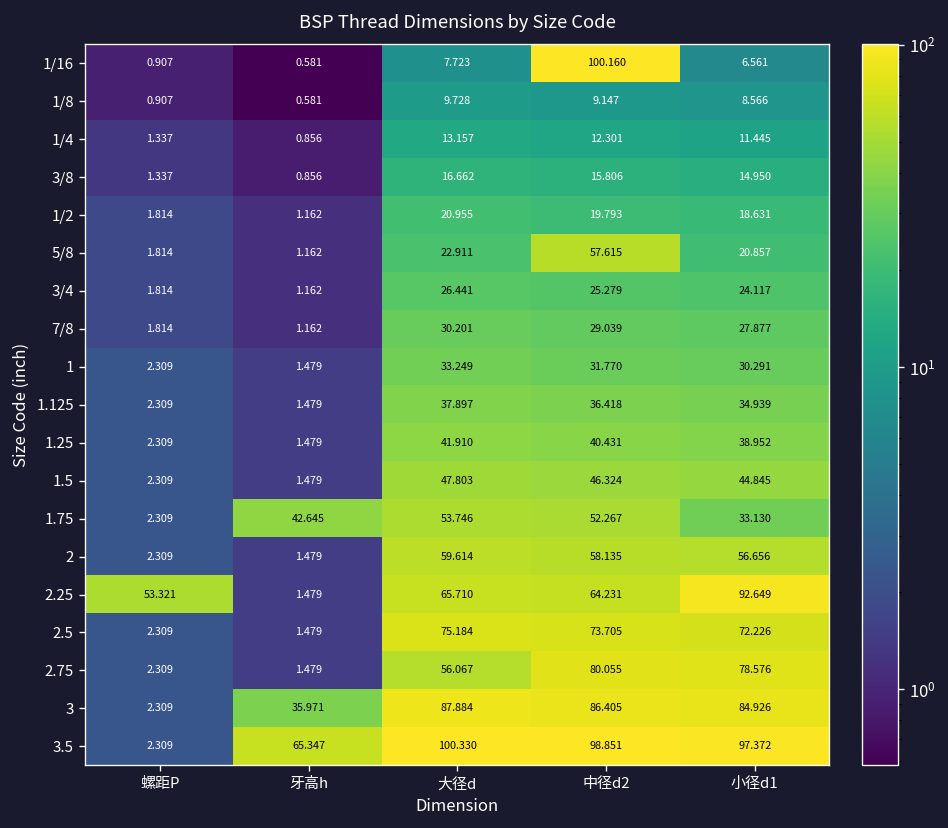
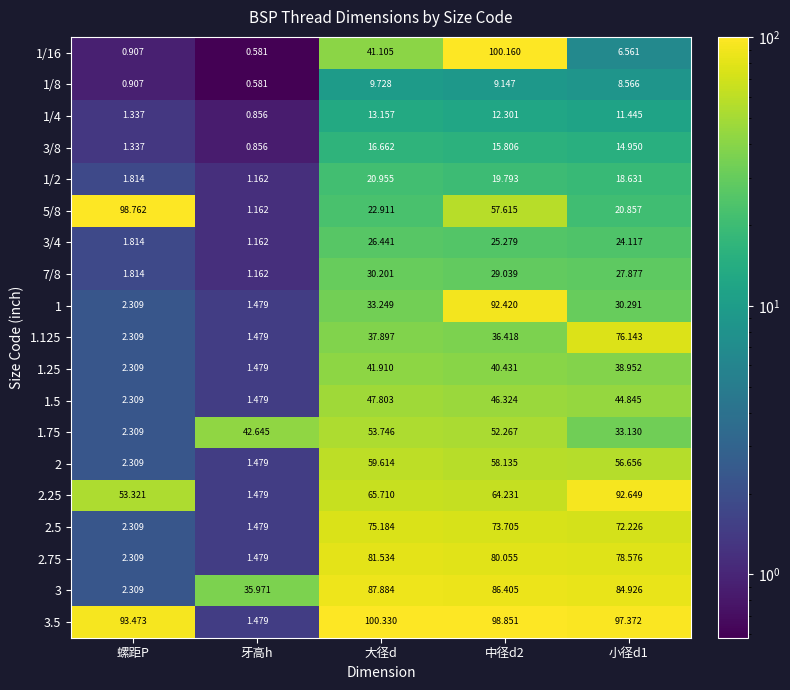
1/16, 大径d: 7.723 -> 41.105
5/8, 螺距P: 1.814 -> 98.762
1, 中径d2: 31.770 -> 92.420
1.125, 小径d1: 34.939 -> 76.143
2.75, 大径d: 56.067 -> 81.534
3.5, 螺距P: 2.309 -> 93.473
3.5, 牙高h: 65.347 -> 1.479
